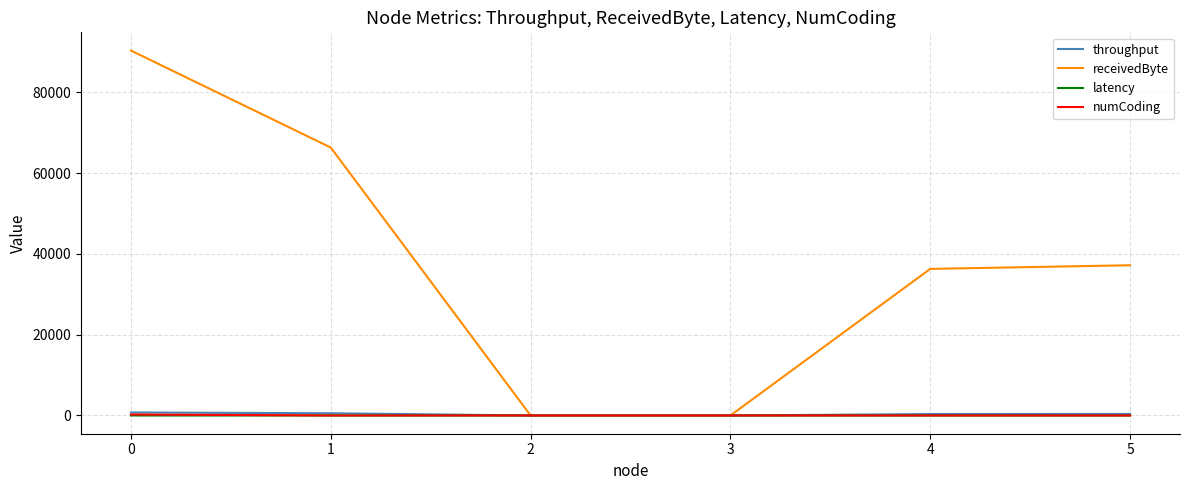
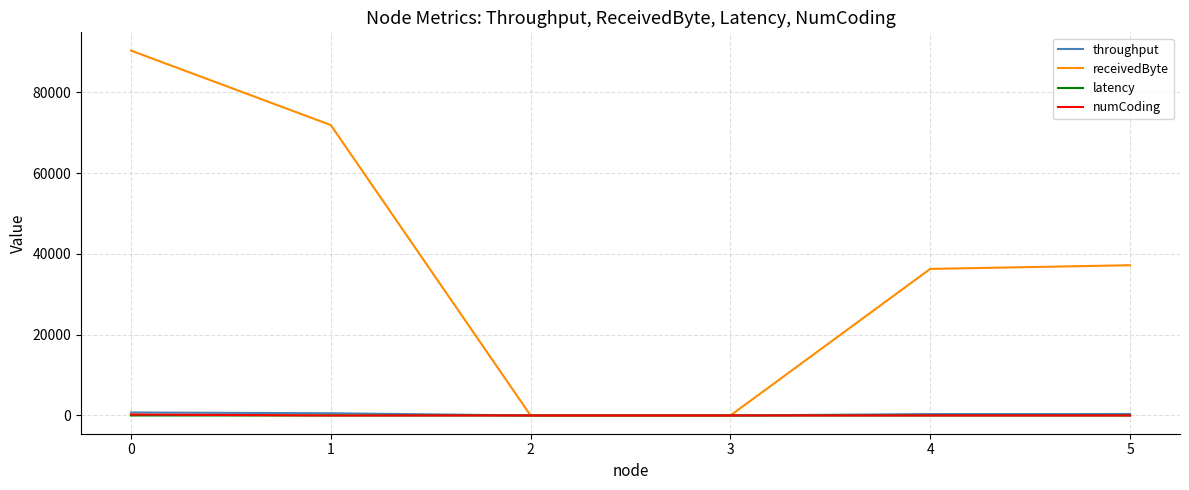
receivedByte, 1: 66000 -> 72000
